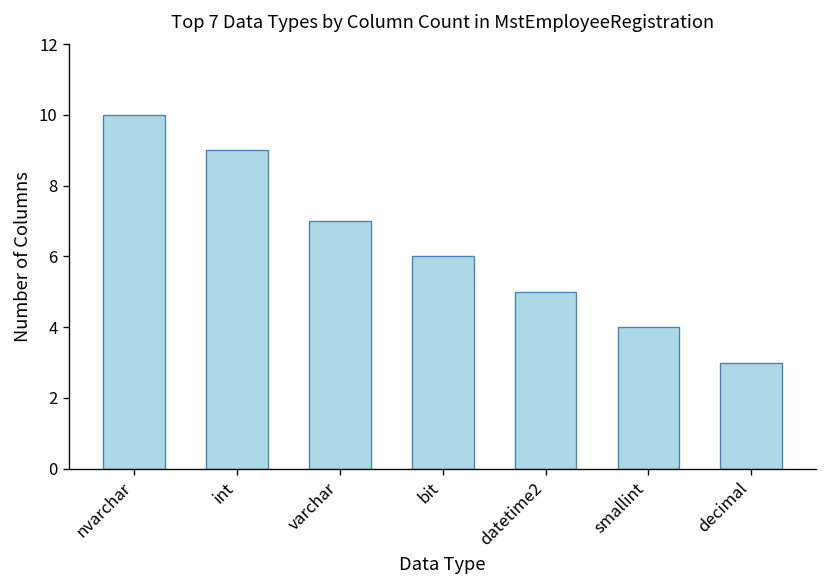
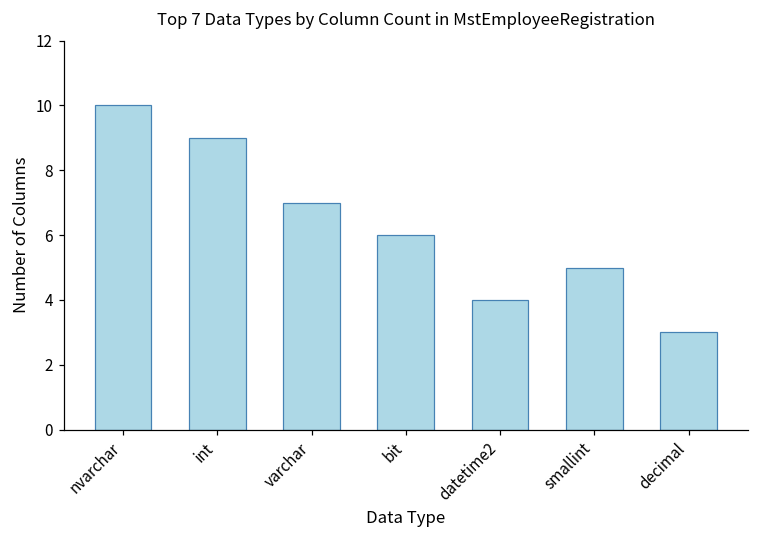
datetime2: 5 -> 4
smallint: 4 -> 5
